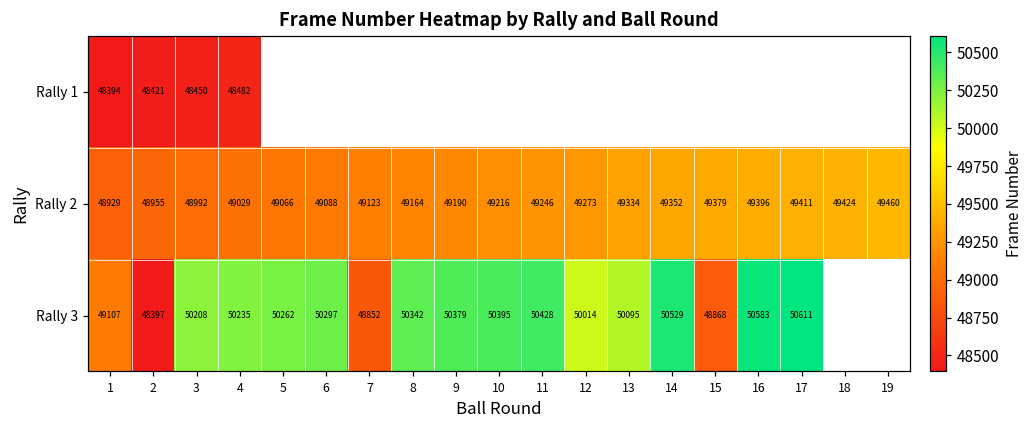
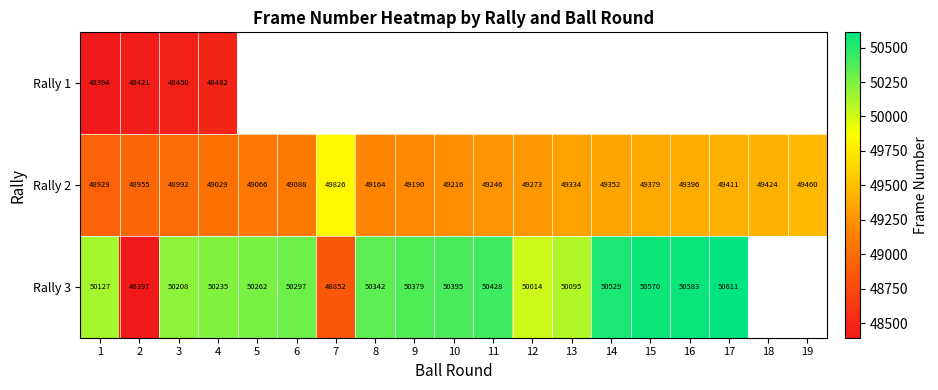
Rally 2, 7: 49123 -> 49826
Rally 3, 1: 49107 -> 50127
Rally 3, 15: 48868 -> 50570
